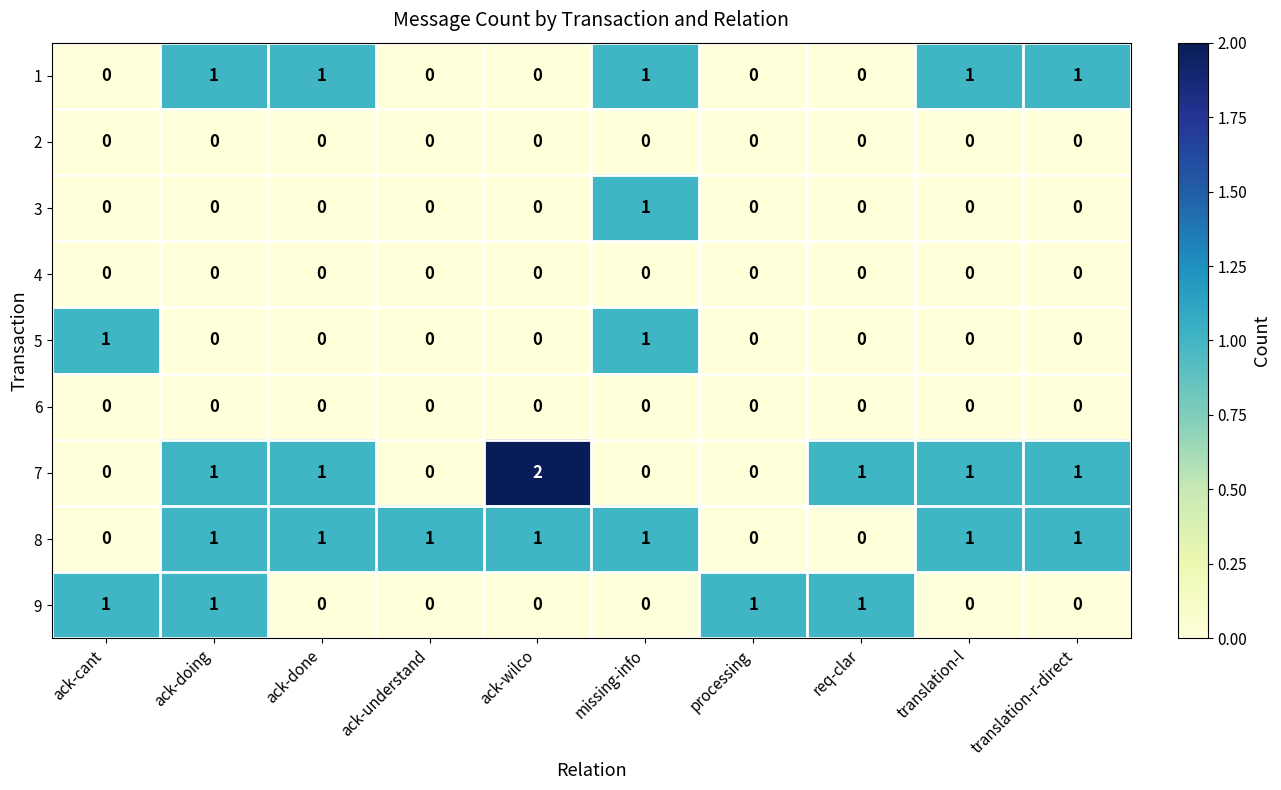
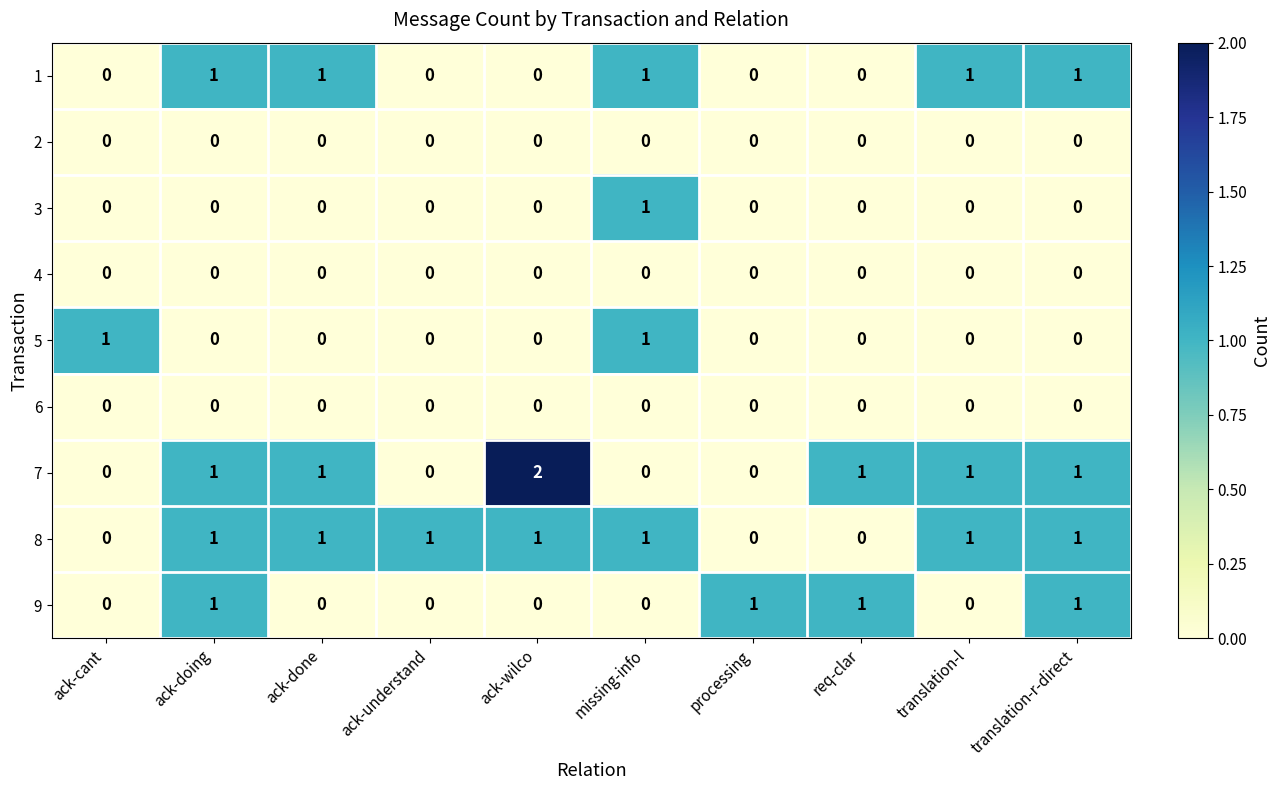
9, ack-cant: 1 -> 0
9, translation-r-direct: 0 -> 1
